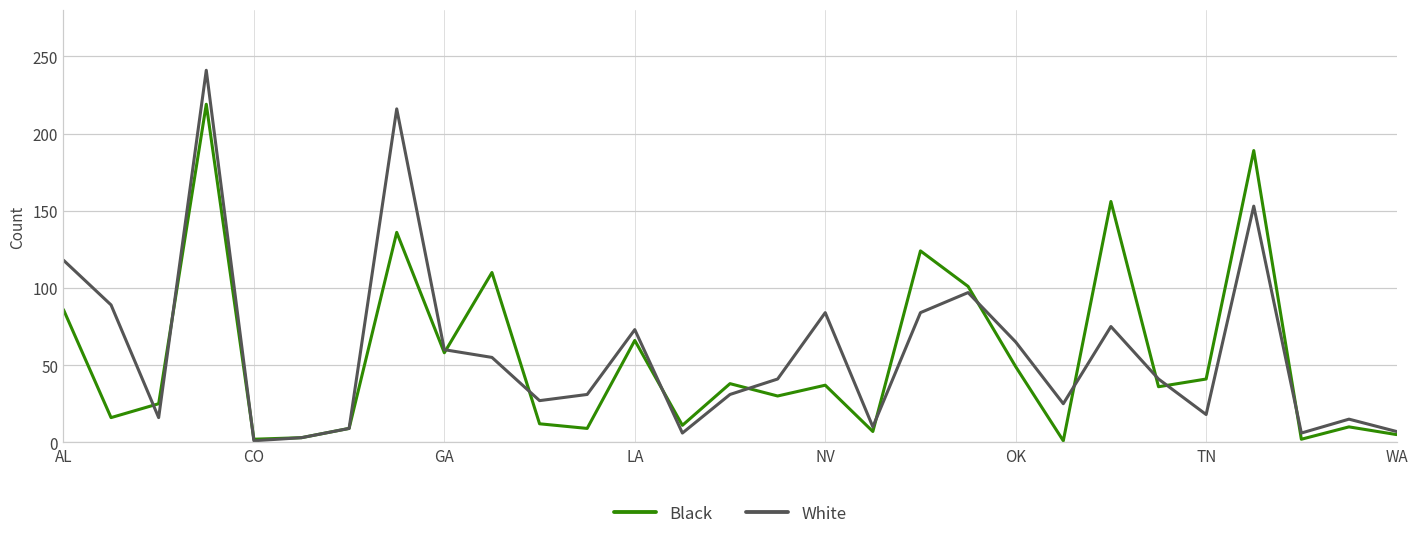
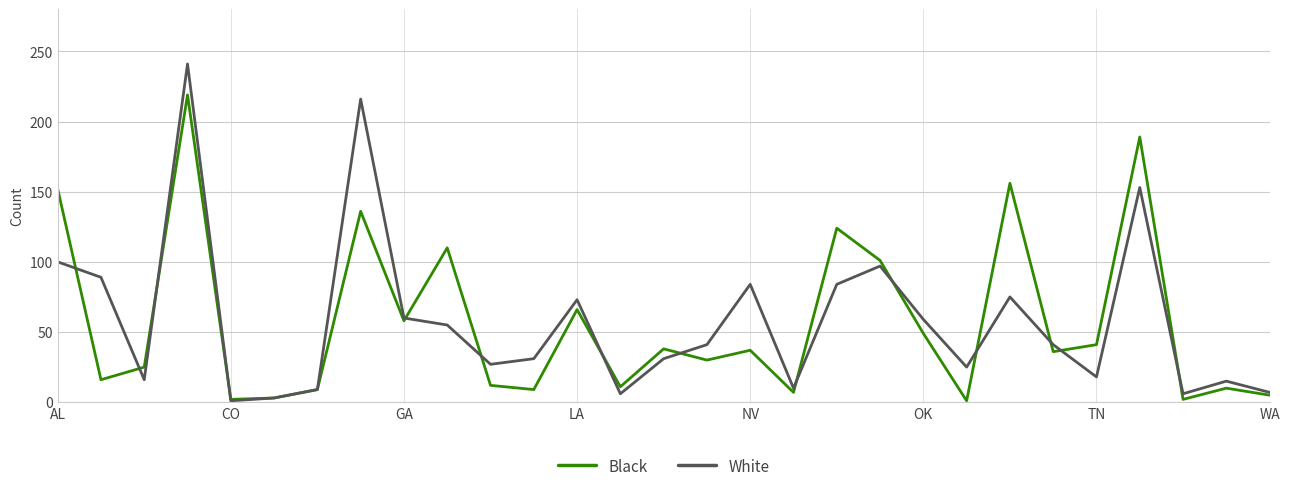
Black, AL: 86 -> 152
White, AL: 118 -> 100
White, OK: 65 -> 59
